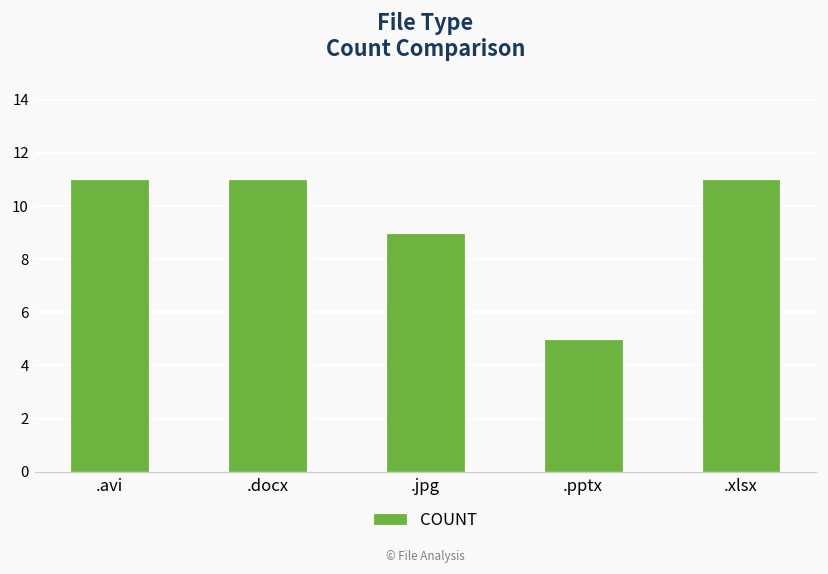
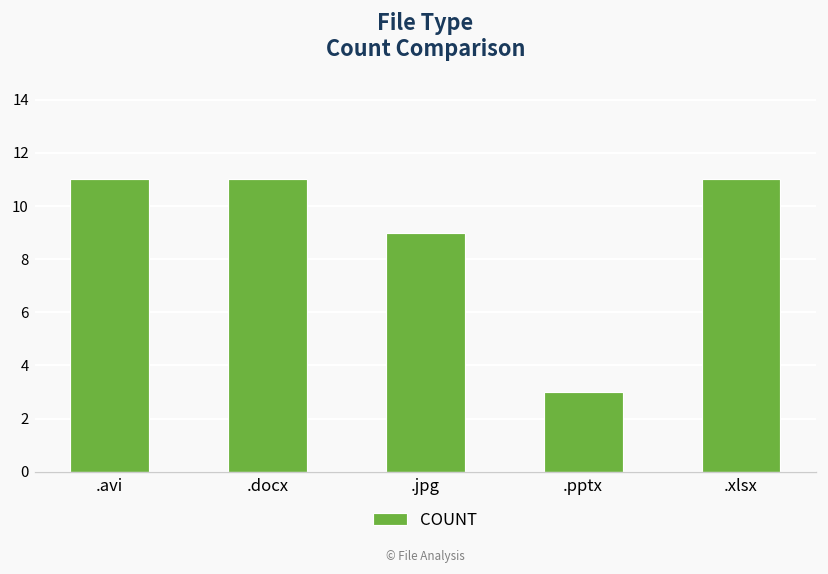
.pptx: 5 -> 3
